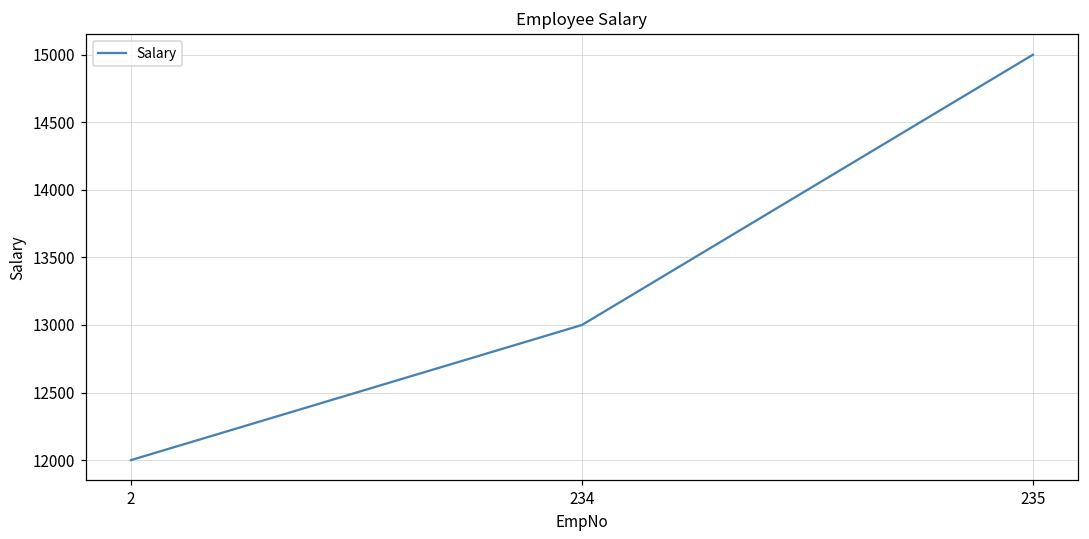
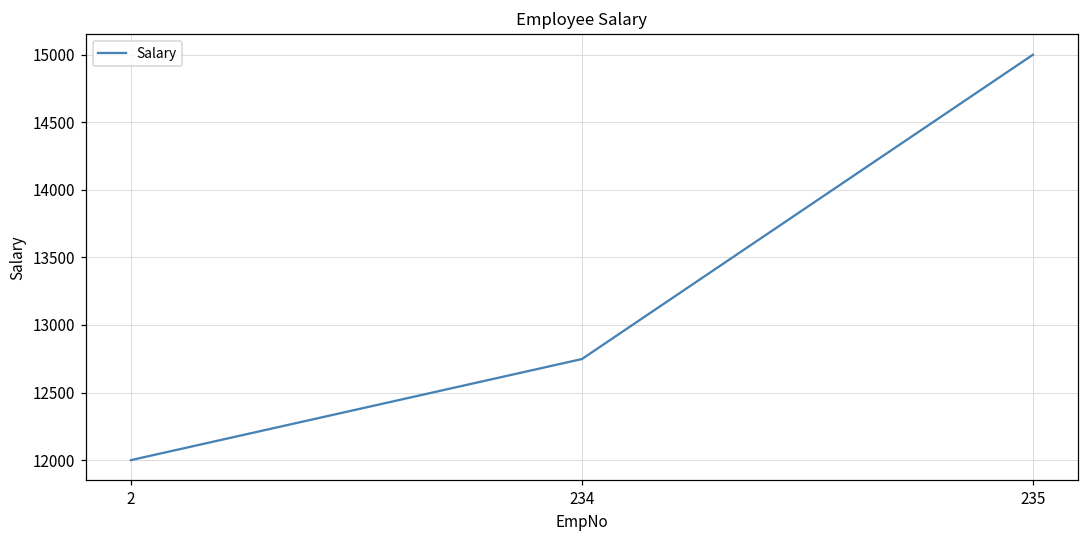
234: 13000 -> 12750
